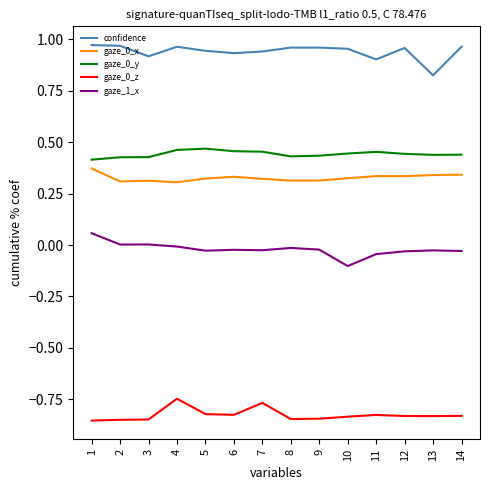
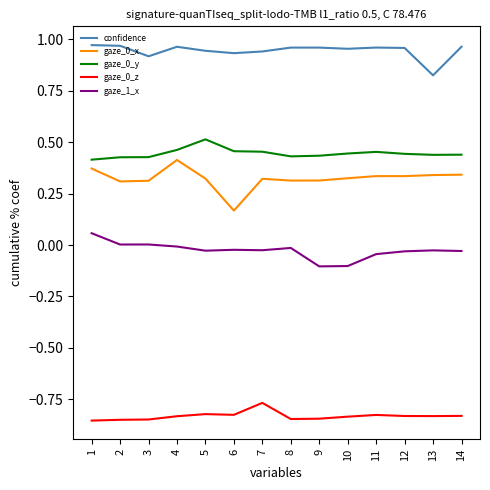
gaze_0_x, 4: 0.31 -> 0.41
gaze_0_z, 4: -0.75 -> -0.83
gaze_0_y, 5: 0.47 -> 0.51
gaze_0_x, 6: 0.33 -> 0.17
gaze_1_x, 9: -0.02 -> -0.10
confidence, 11: 0.90 -> 0.96
